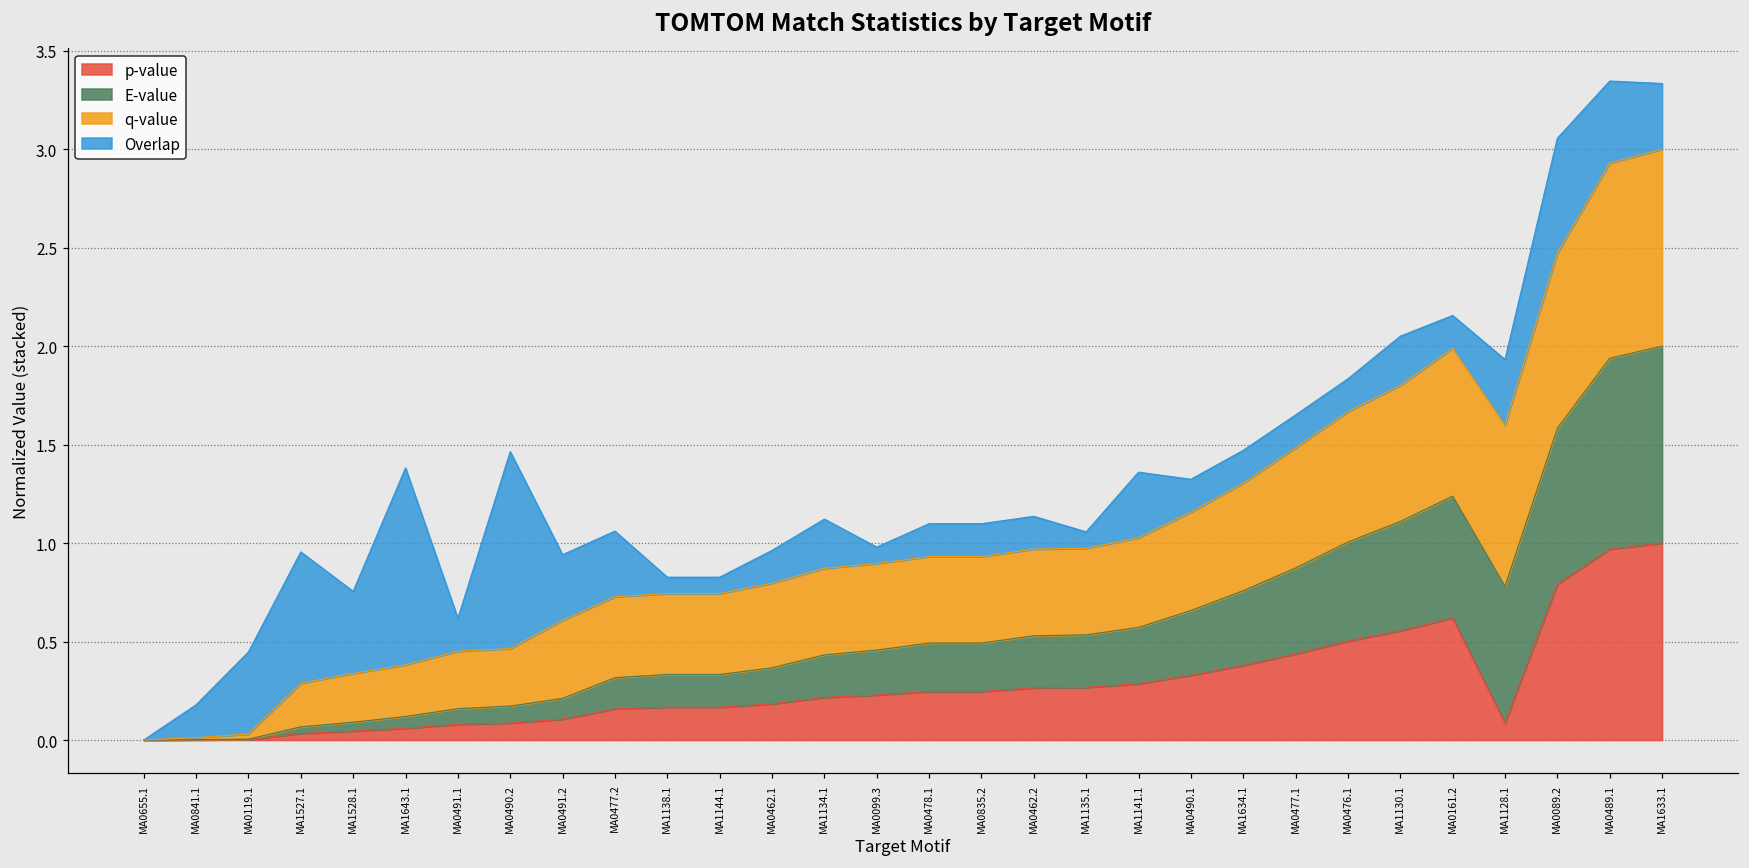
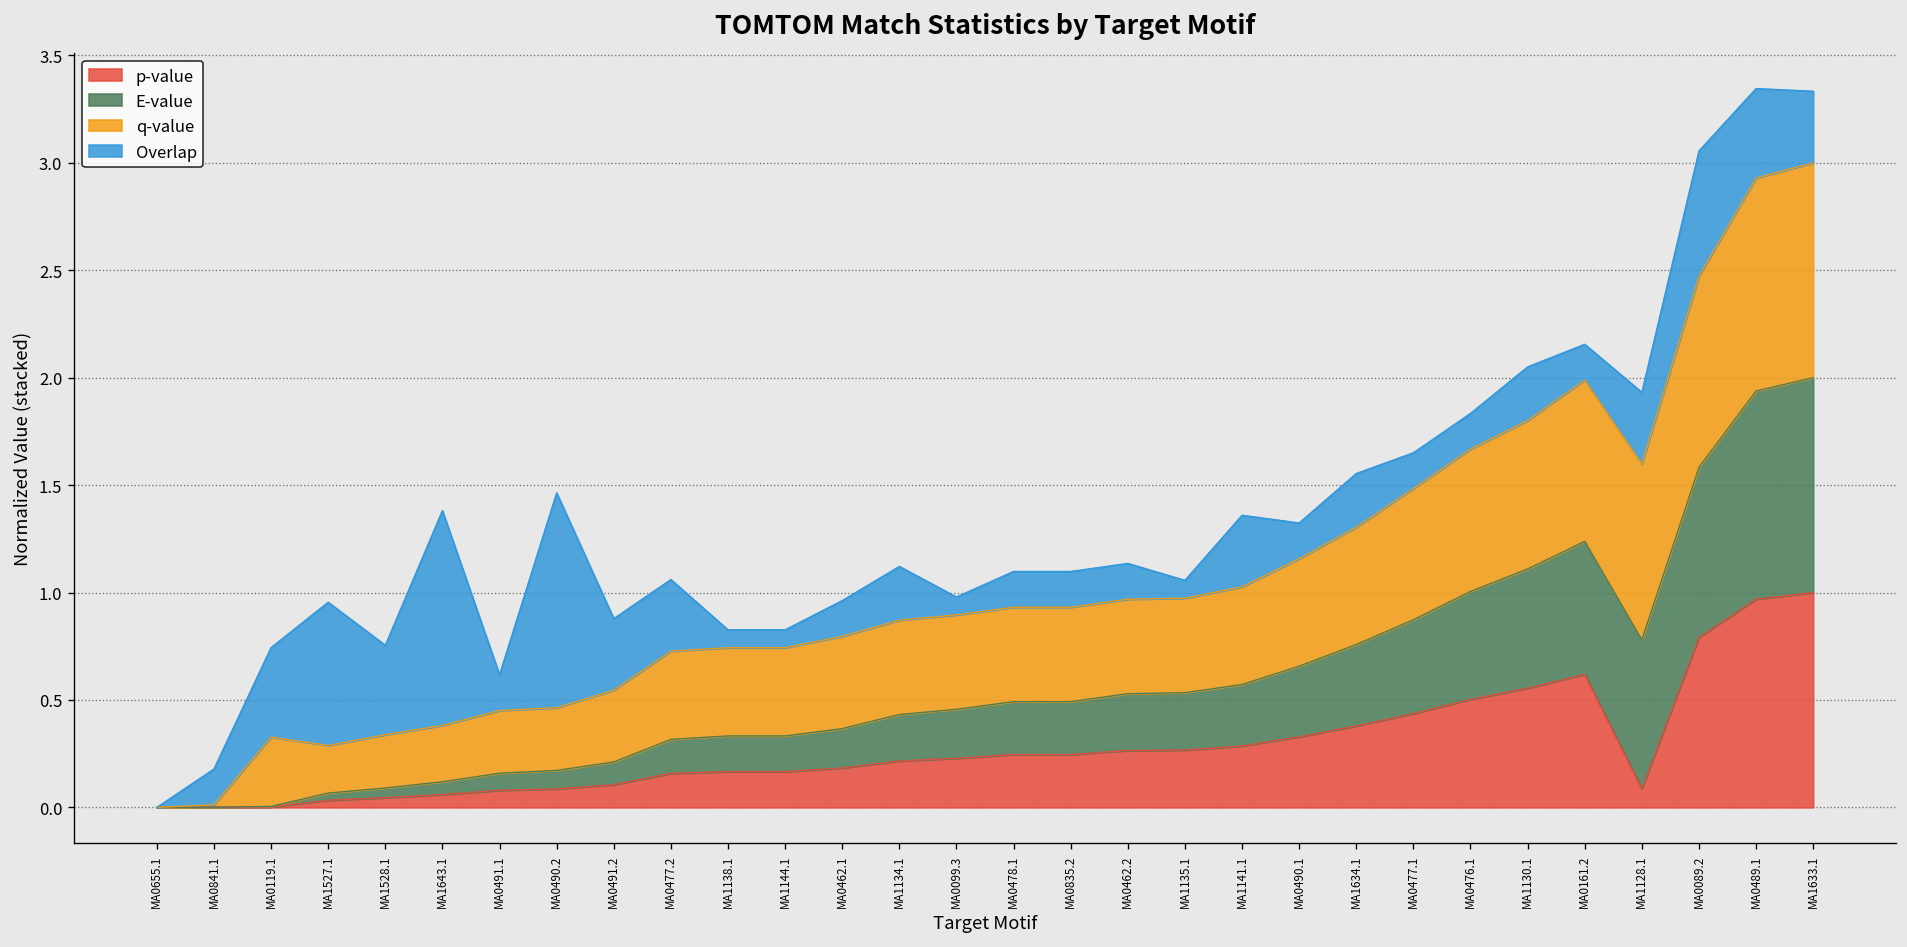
q-value, MA0119.1: 0.03 -> 0.32
q-value, MA0491.2: 0.40 -> 0.33
Overlap, MA1634.1: 0.17 -> 0.25
